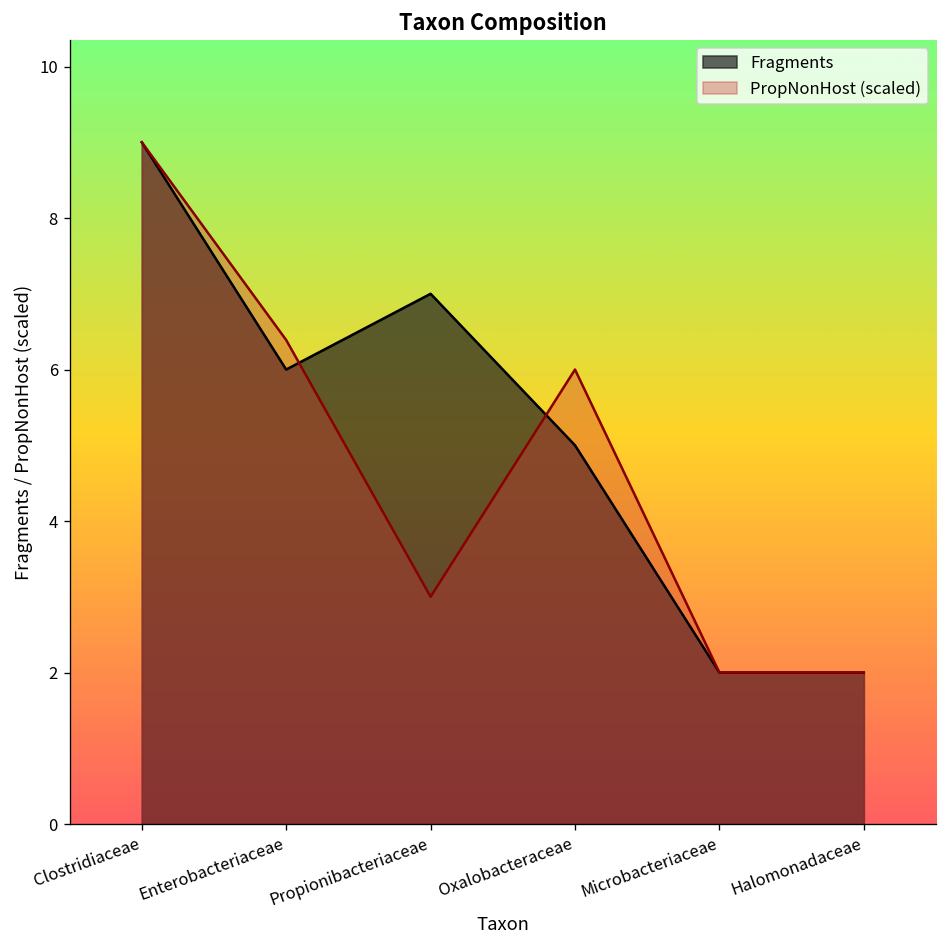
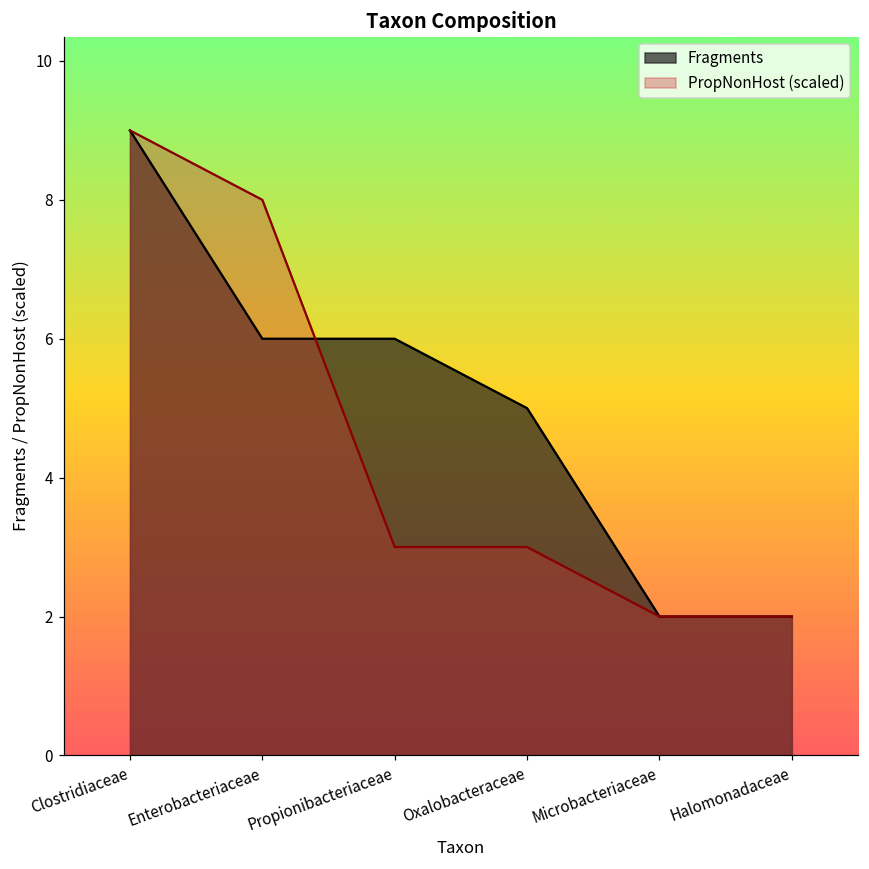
PropNonHost (scaled), Enterobacteriaceae: 6.4 -> 8.0
Fragments, Propionibacteriaceae: 7 -> 6
PropNonHost (scaled), Oxalobacteraceae: 6.0 -> 3.0
